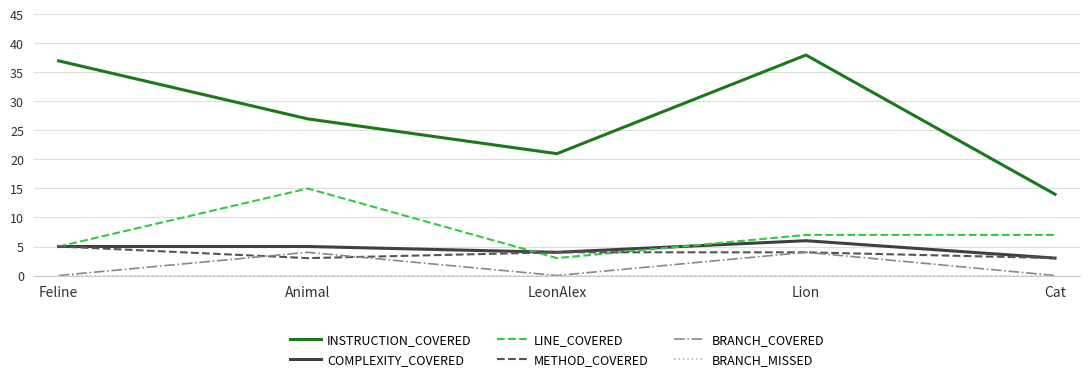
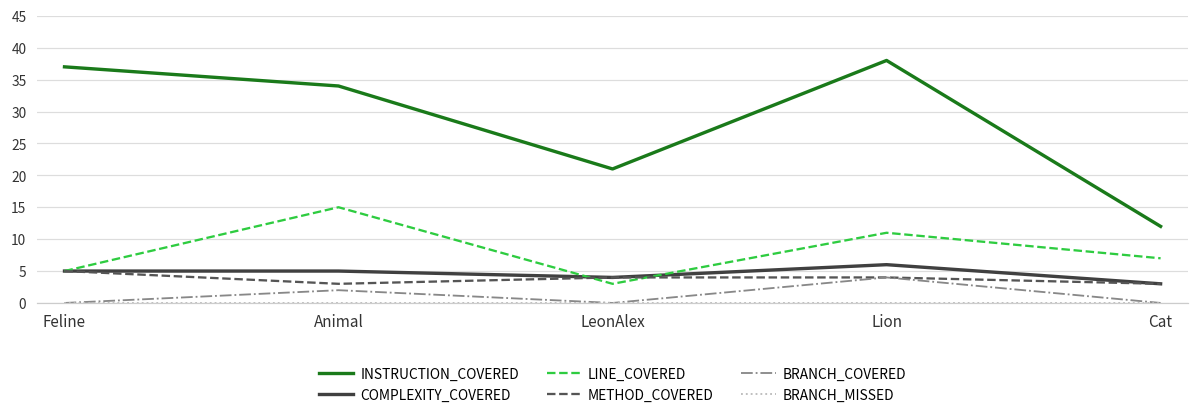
INSTRUCTION_COVERED, Animal: 27 -> 34
BRANCH_COVERED, Animal: 4 -> 2
LINE_COVERED, Lion: 7 -> 11
INSTRUCTION_COVERED, Cat: 14 -> 12
